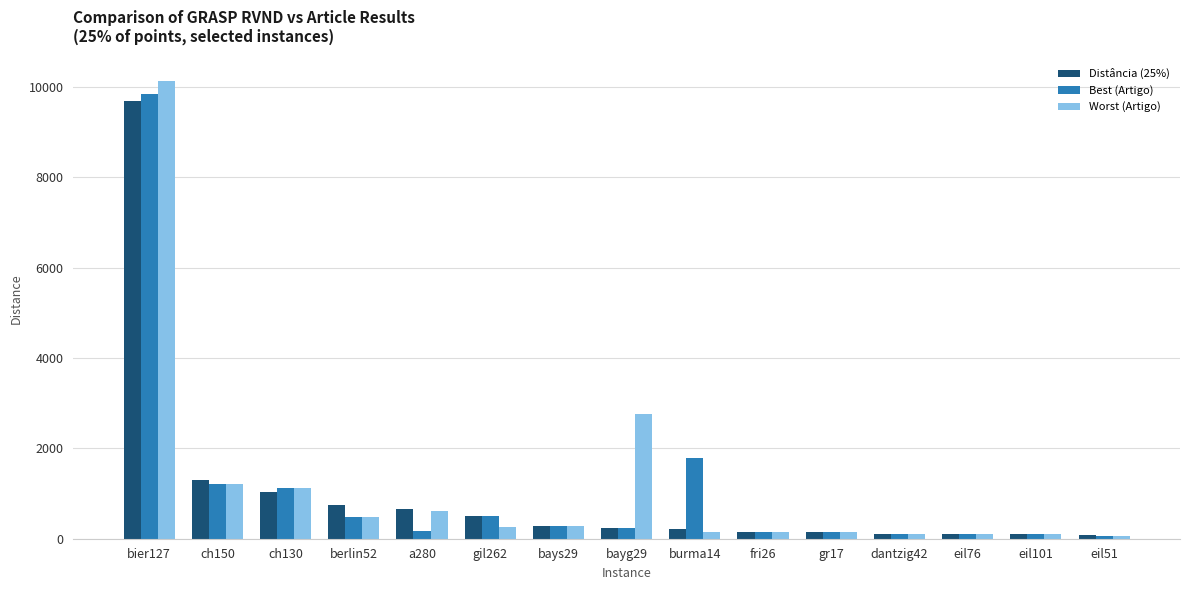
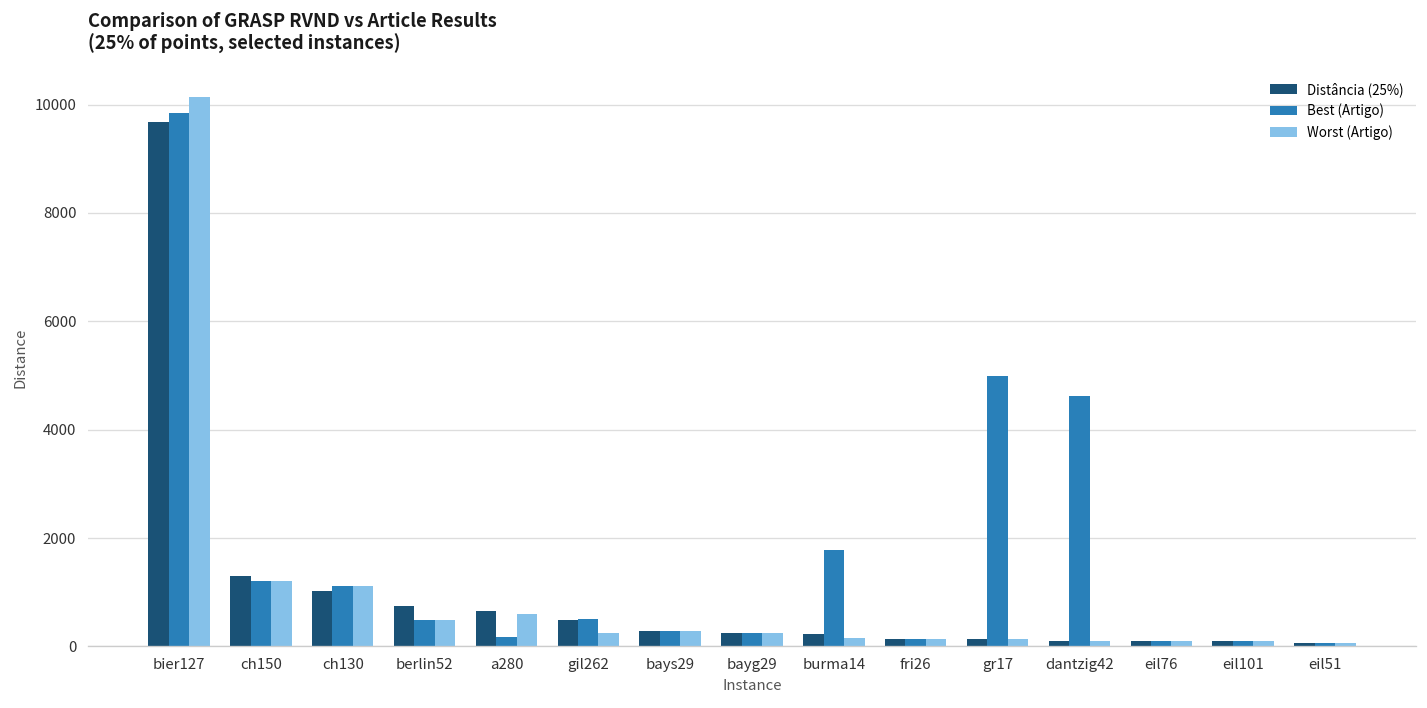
Worst (Artigo), bayg29: 2800 -> 200
Best (Artigo), gr17: 100 -> 5000
Best (Artigo), dantzig42: 100 -> 4600
